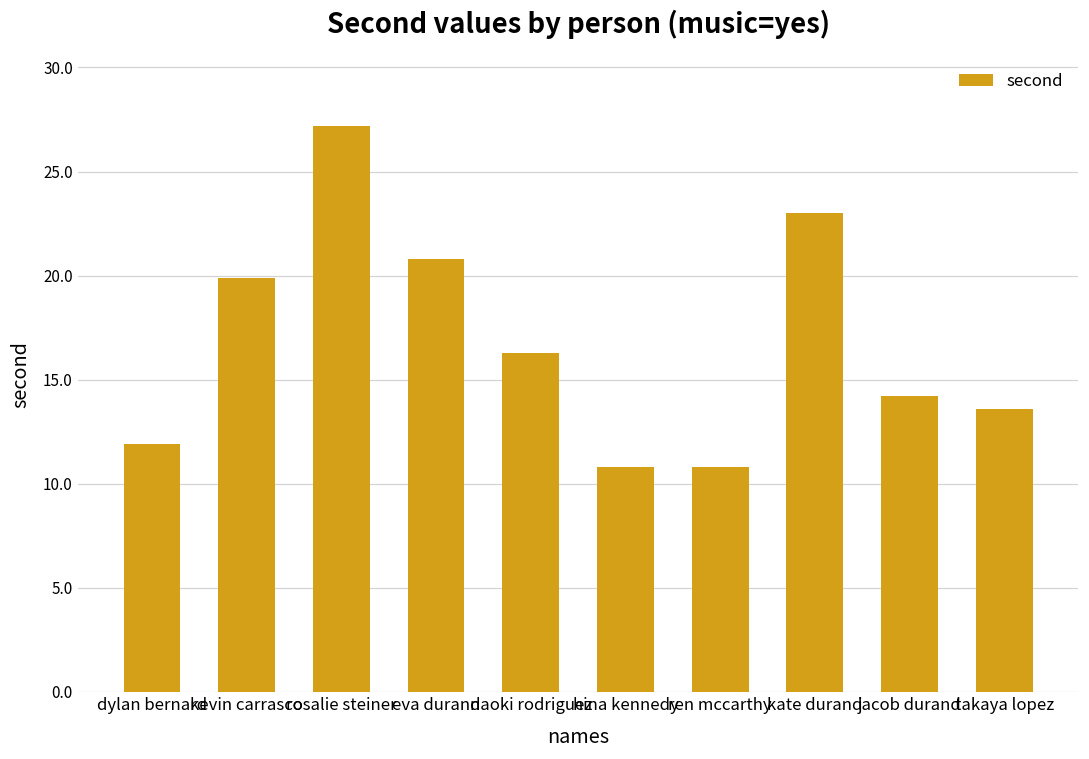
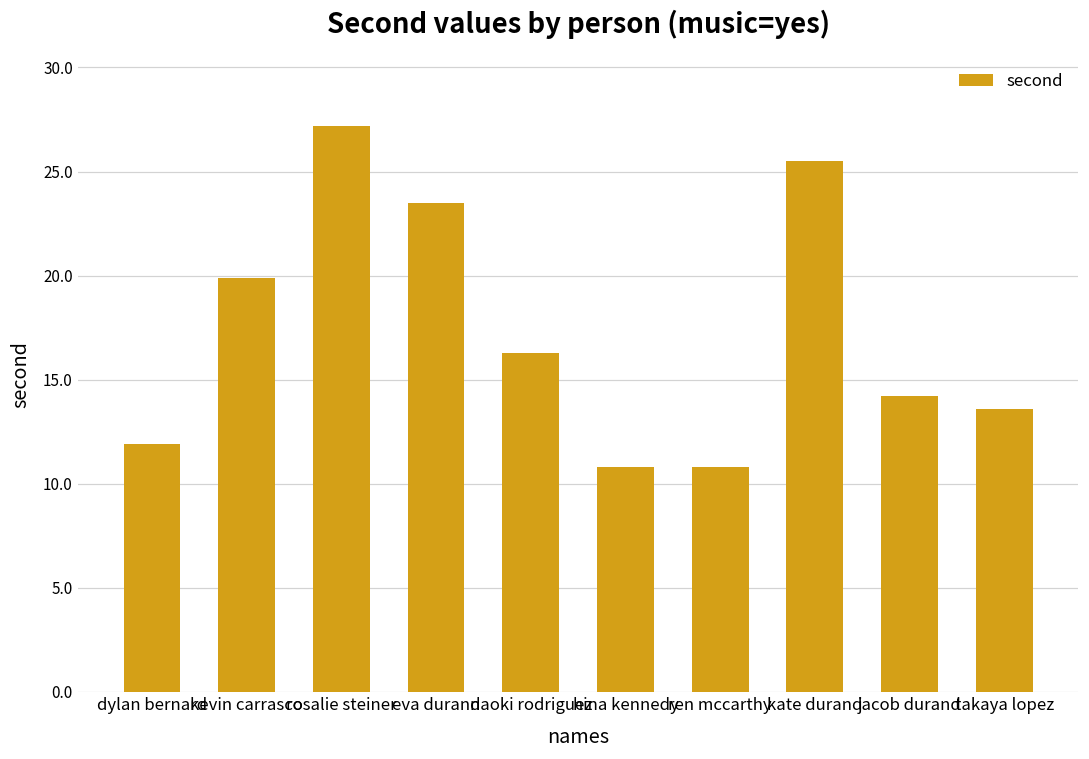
eva durand: 20.8 -> 23.5
kate durand: 23.0 -> 25.5
